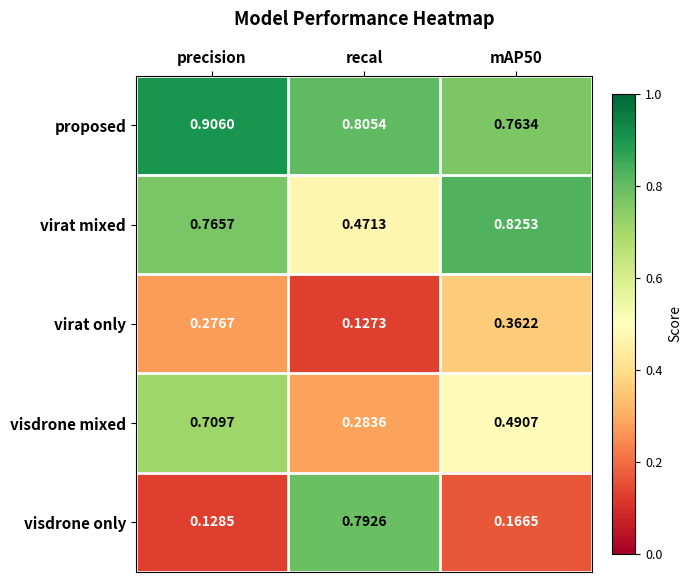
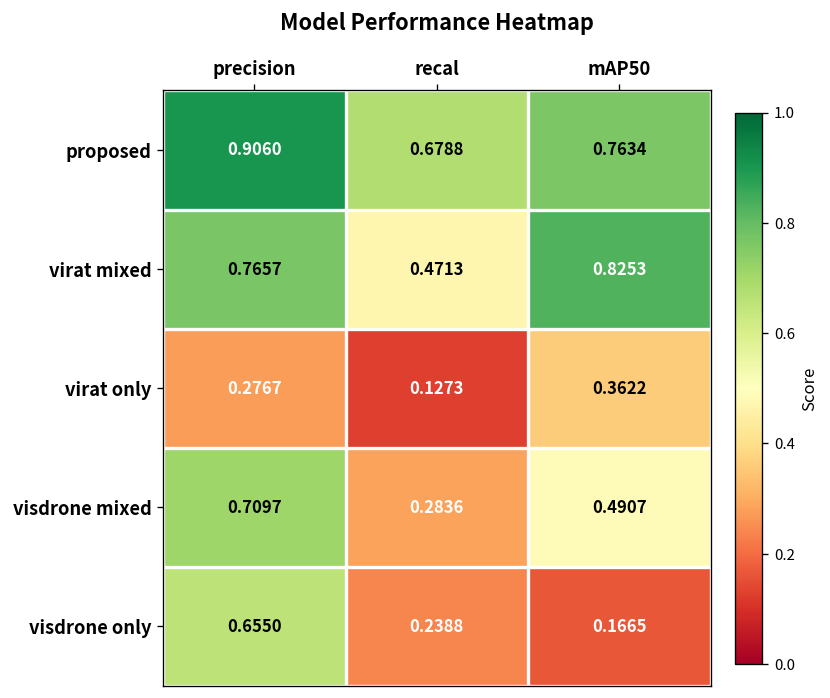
proposed, recal: 0.8054 -> 0.6788
visdrone only, precision: 0.1285 -> 0.6550
visdrone only, recal: 0.7926 -> 0.2388
